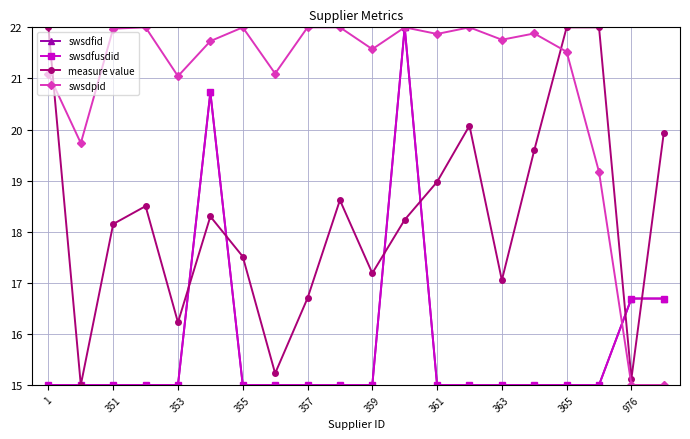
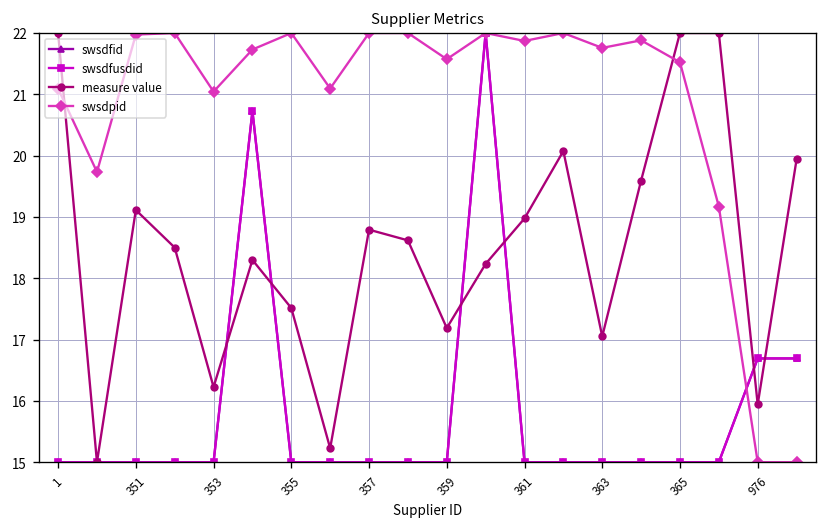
measure value, 351: 18.2 -> 19.1
measure value, 357: 16.7 -> 18.8
measure value, 976: 15.1 -> 15.9
